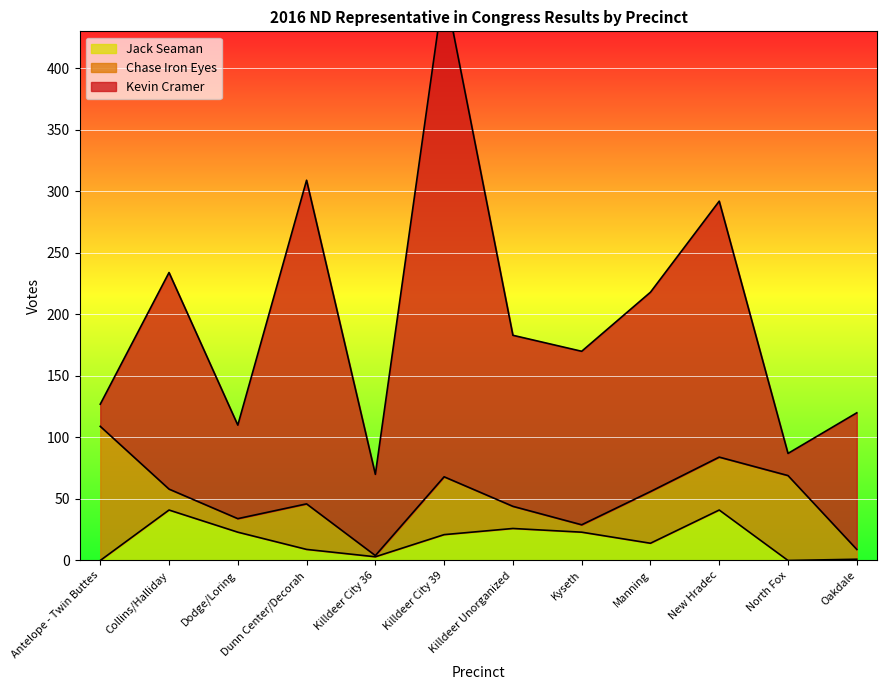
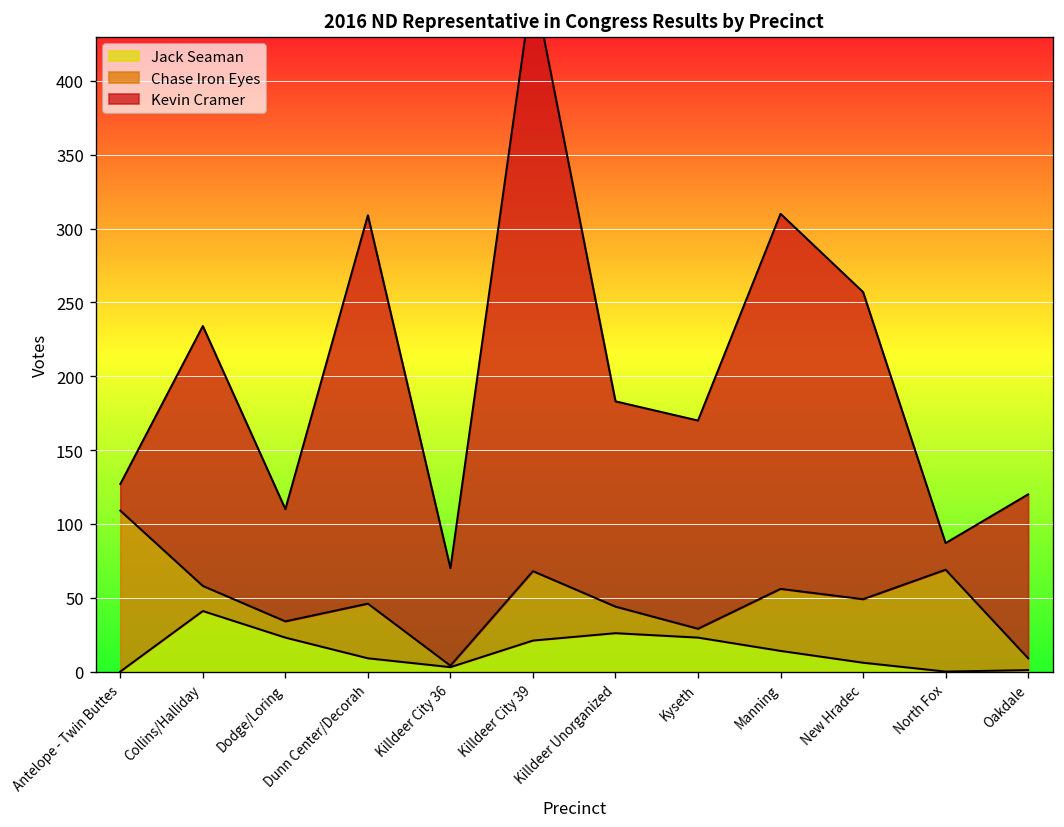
Kevin Cramer, Manning: 162 -> 254
Jack Seaman, New Hradec: 41 -> 6
